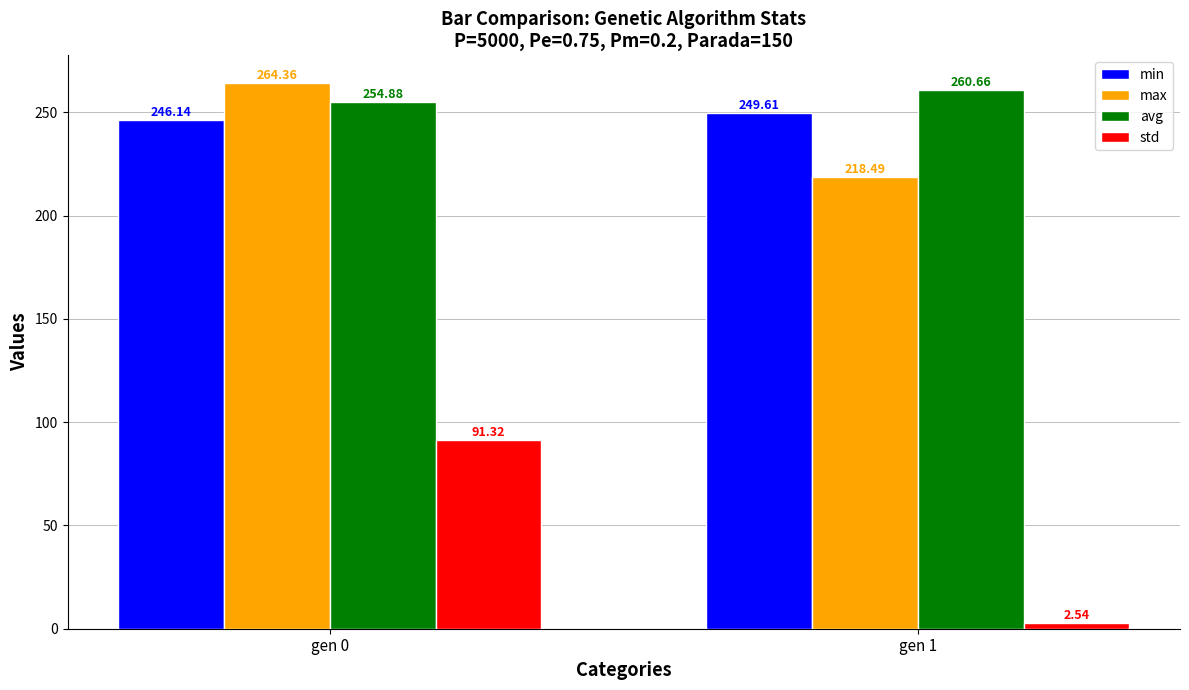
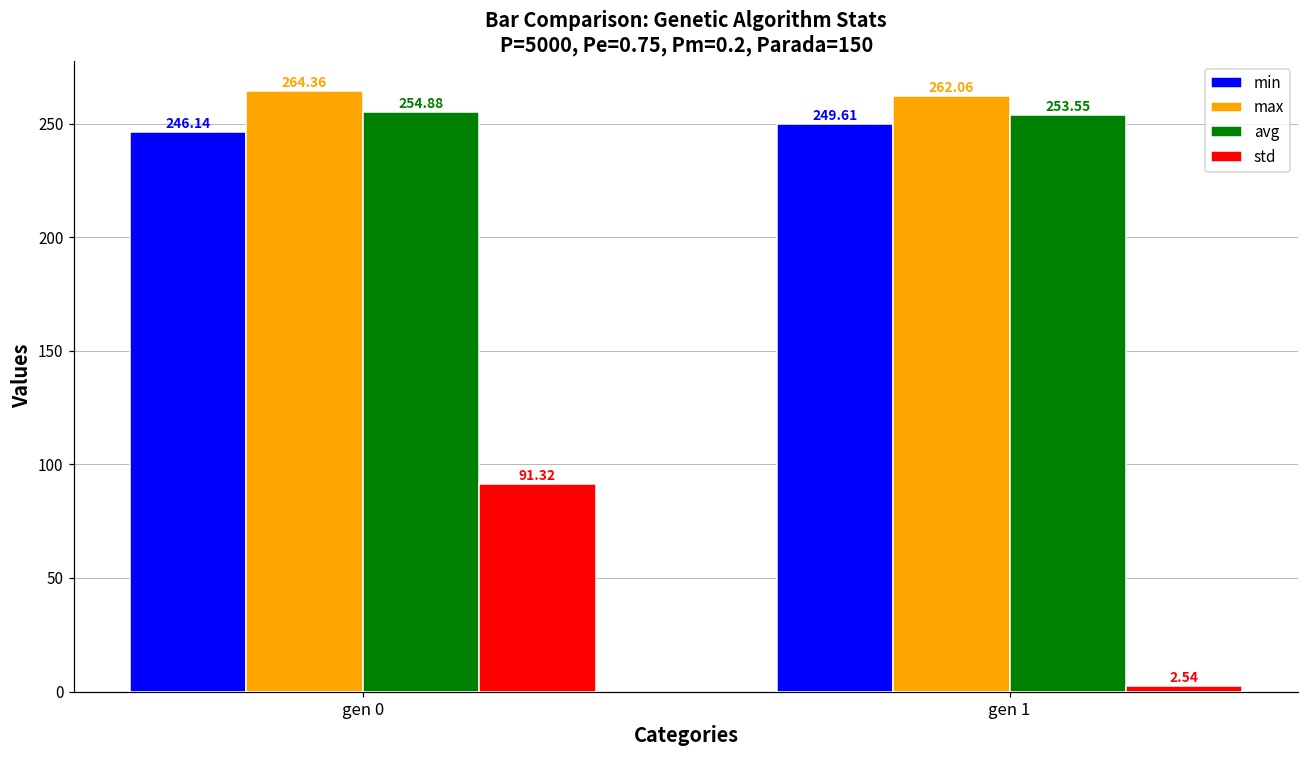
max, gen 1: 218.49 -> 262.06
avg, gen 1: 260.66 -> 253.55
